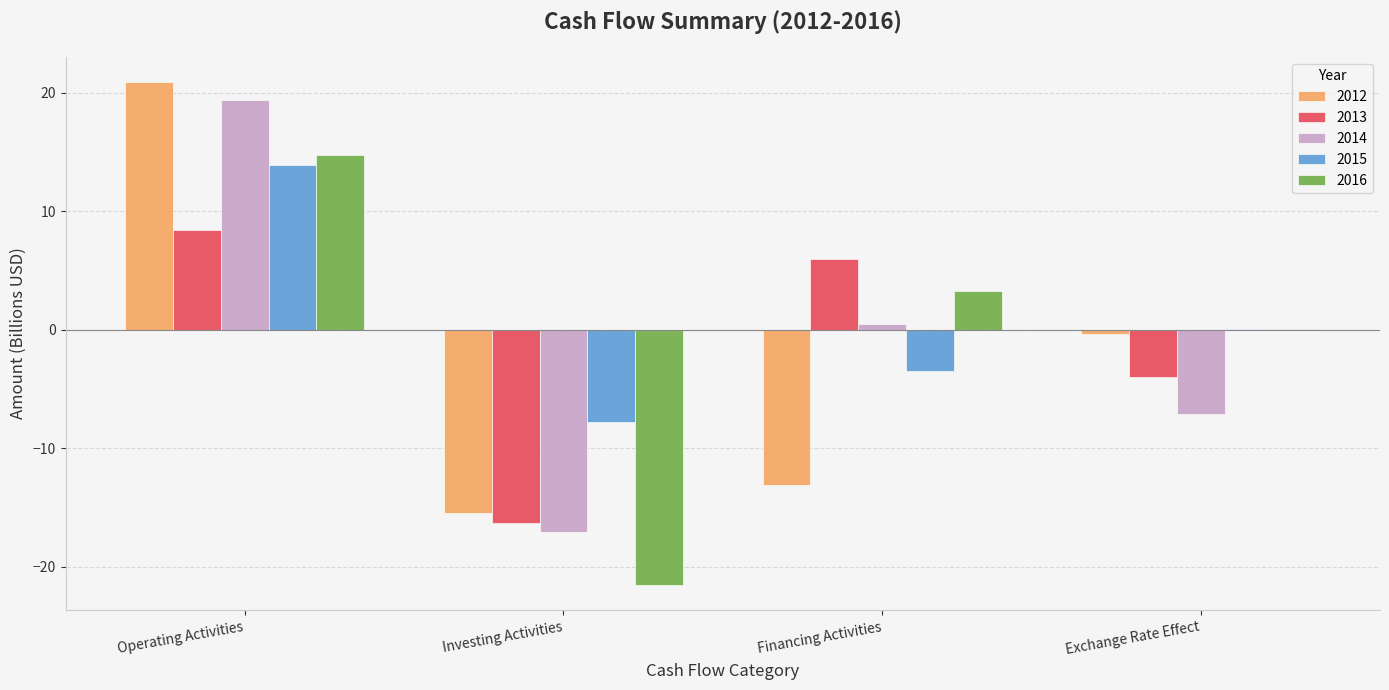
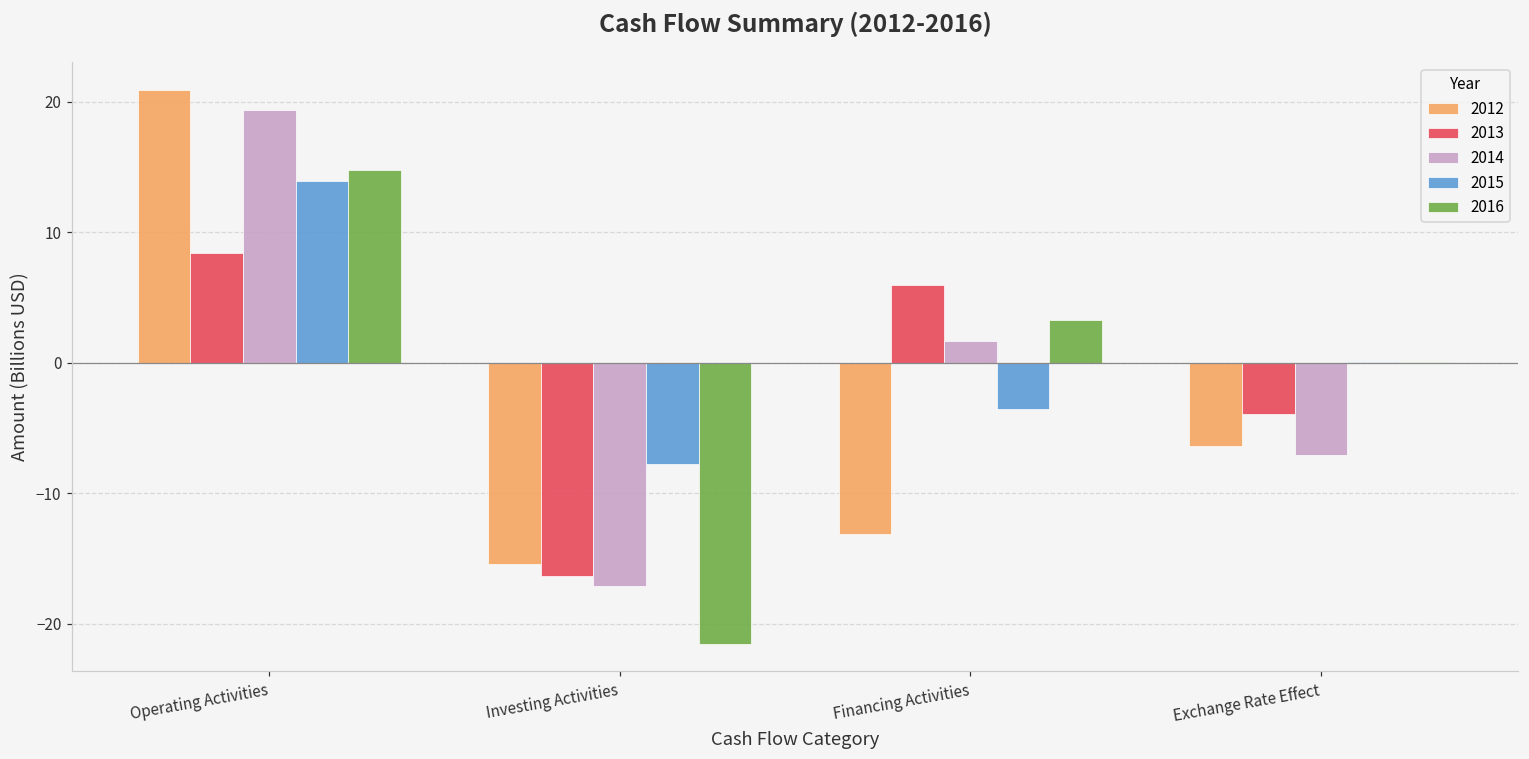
2014, Financing Activities: 0.4 -> 1.6
2012, Exchange Rate Effect: -0.3 -> -6.4
